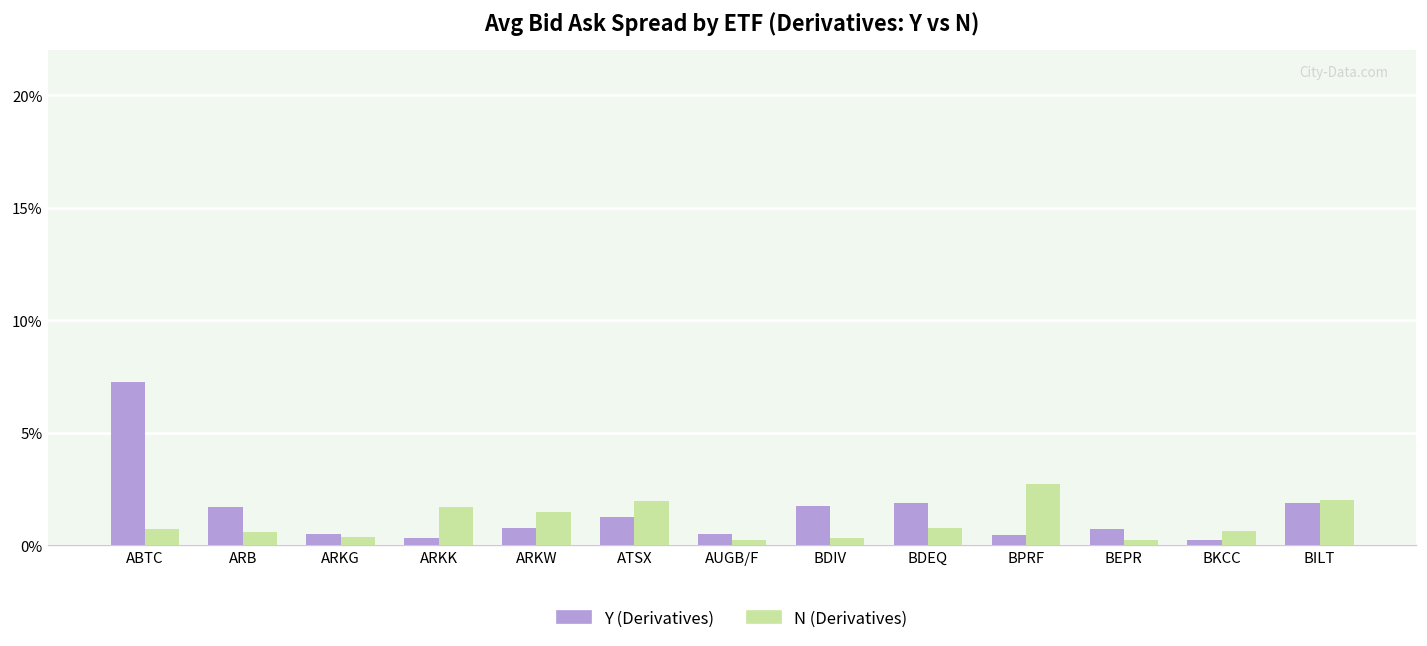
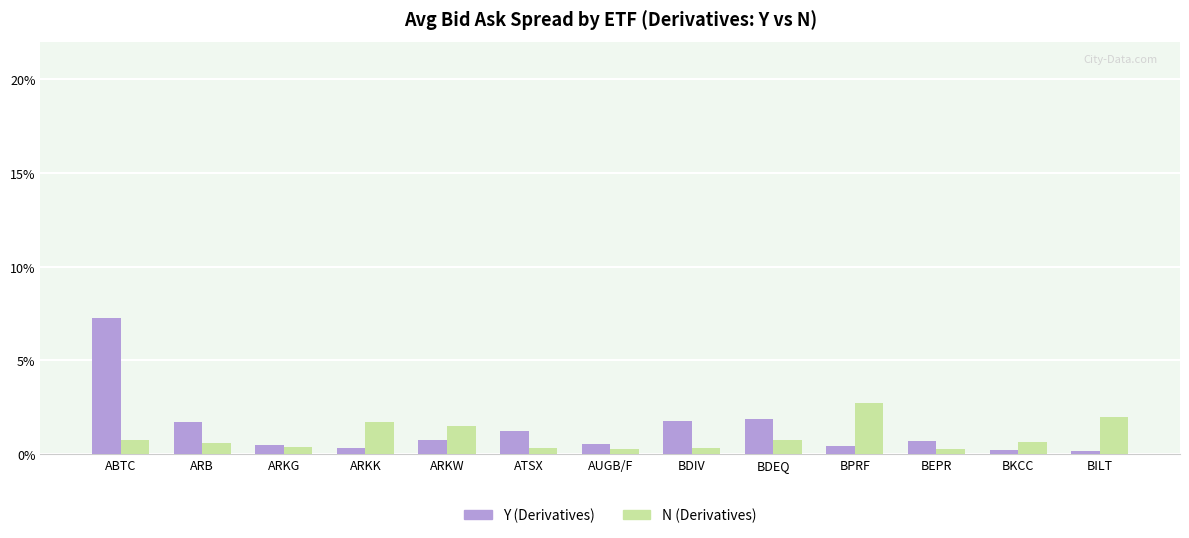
N (Derivatives), ATSX: 2.0% -> 0.3%
Y (Derivatives), BILT: 1.9% -> 0.2%
